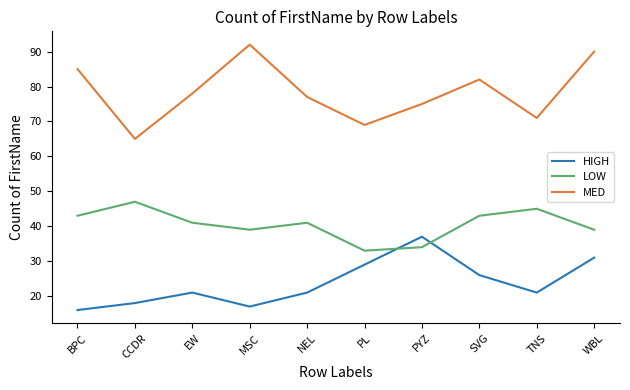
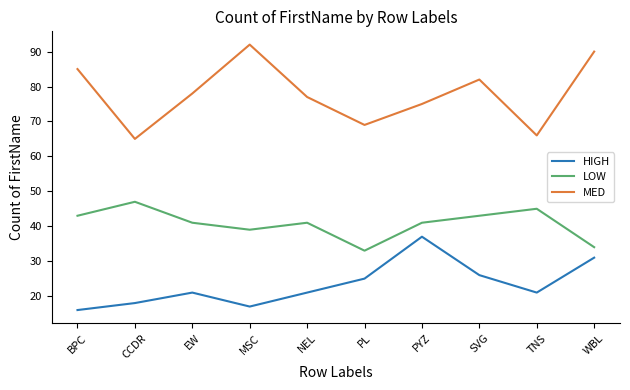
HIGH, PL: 29 -> 25
LOW, PYZ: 34 -> 41
MED, TNS: 71 -> 66
LOW, WBL: 39 -> 34
